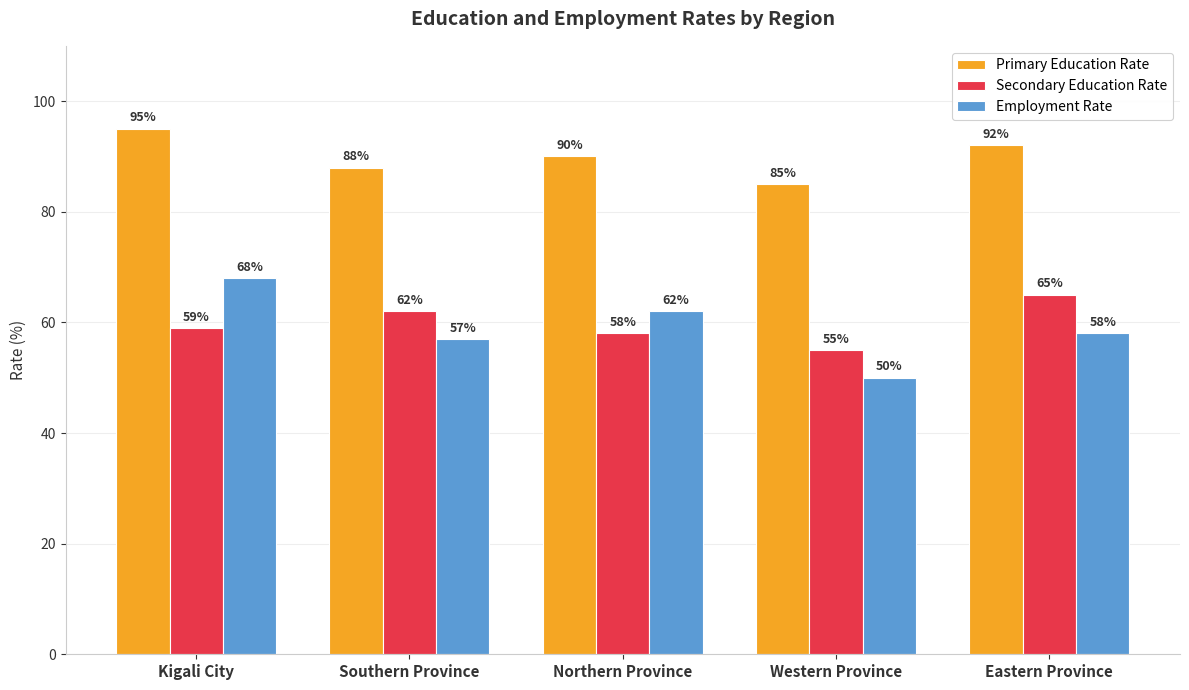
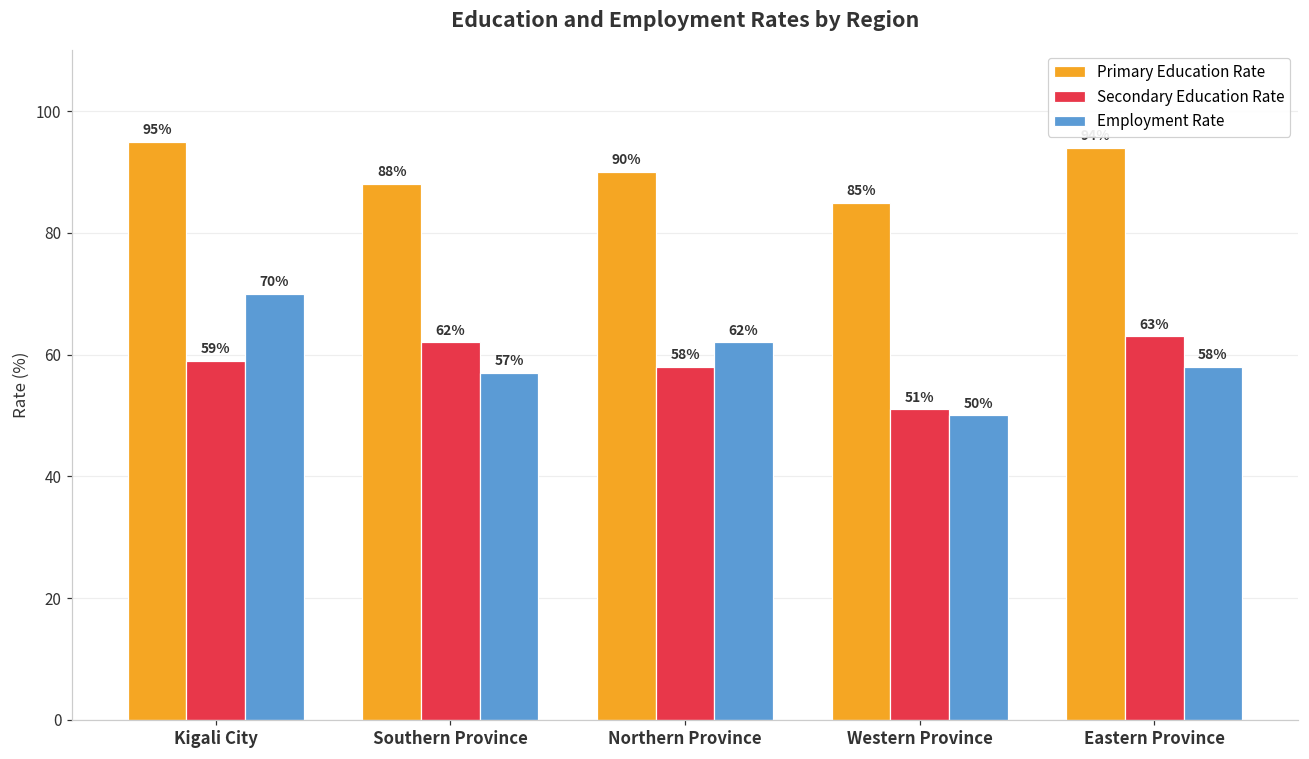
Employment Rate, Kigali City: 68% -> 70%
Secondary Education Rate, Western Province: 55% -> 51%
Primary Education Rate, Eastern Province: 92 -> 94
Secondary Education Rate, Eastern Province: 65% -> 63%
